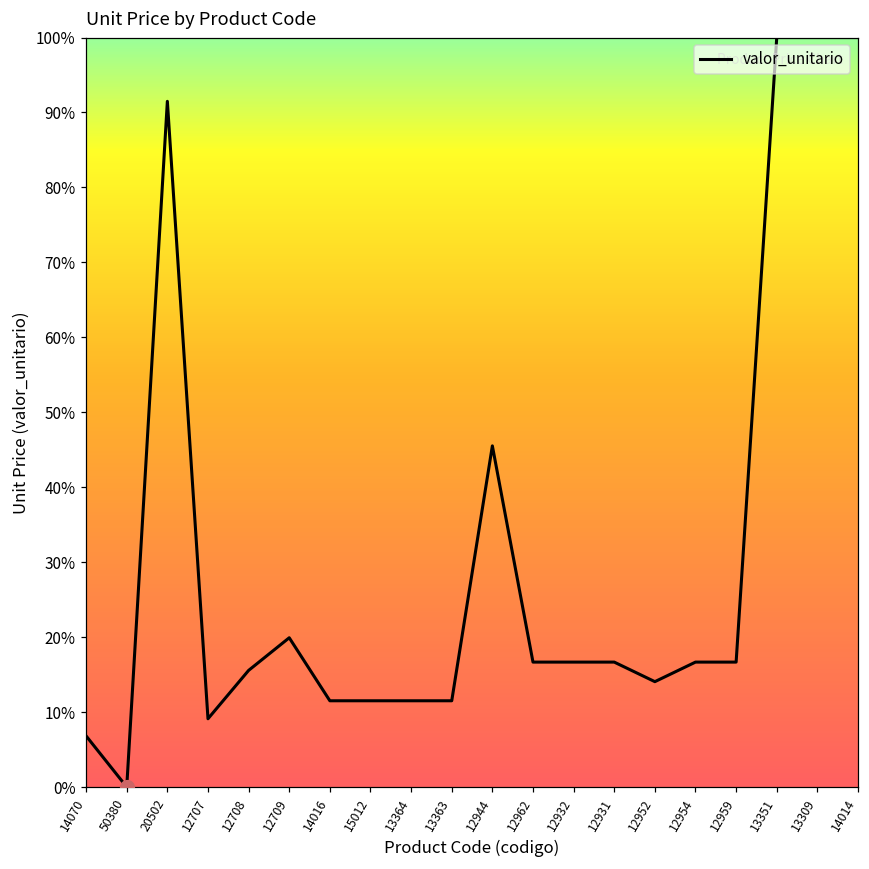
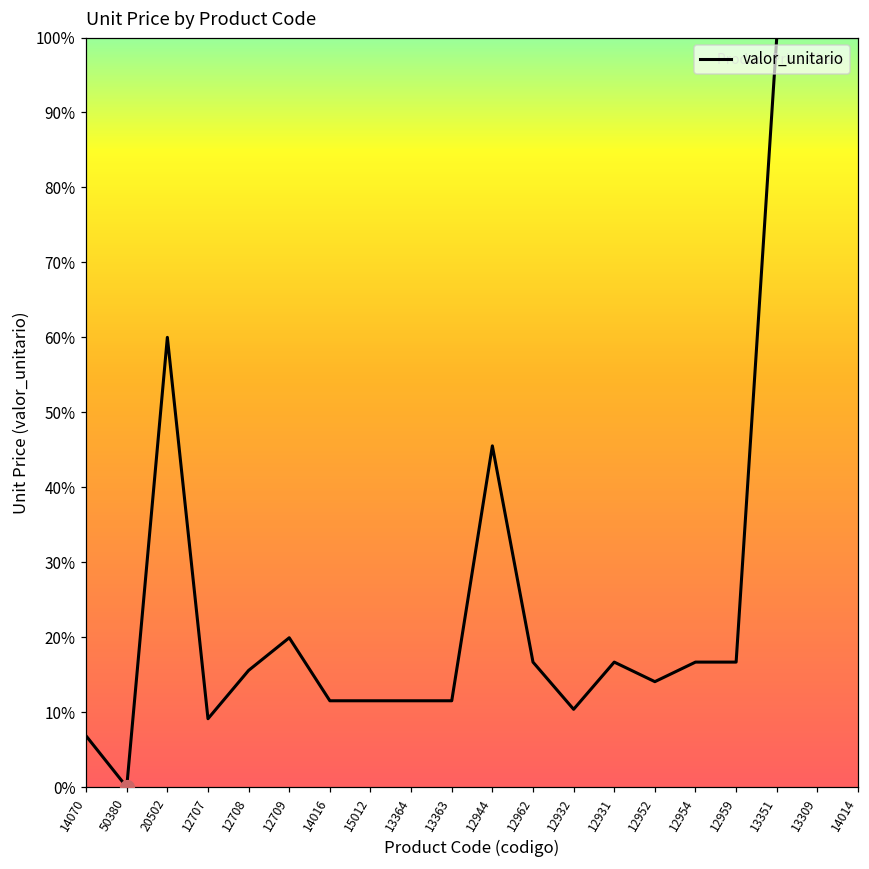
valor_unitario, 20502: 91% -> 60%
valor_unitario, 12932: 17% -> 10%
